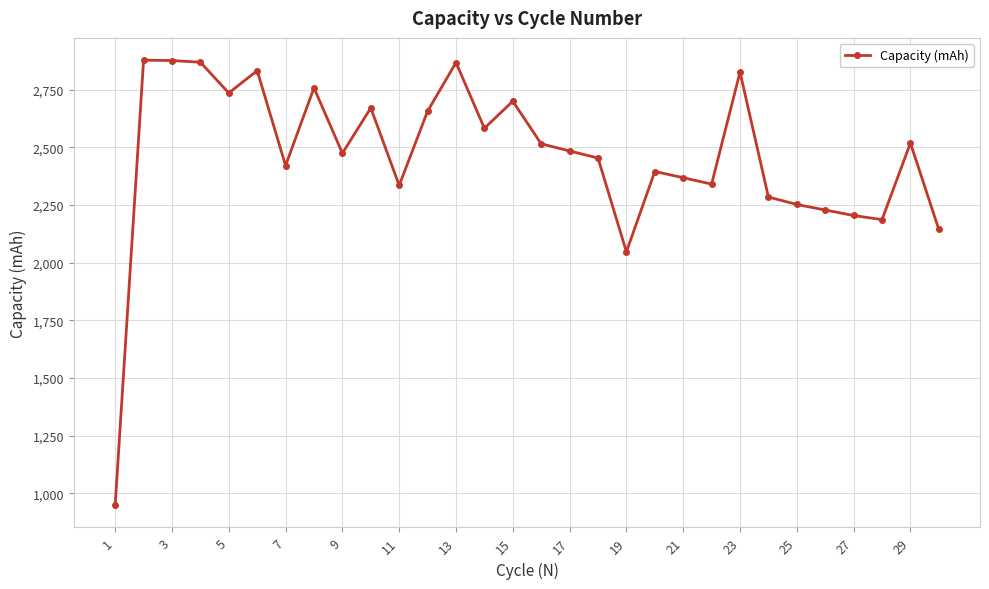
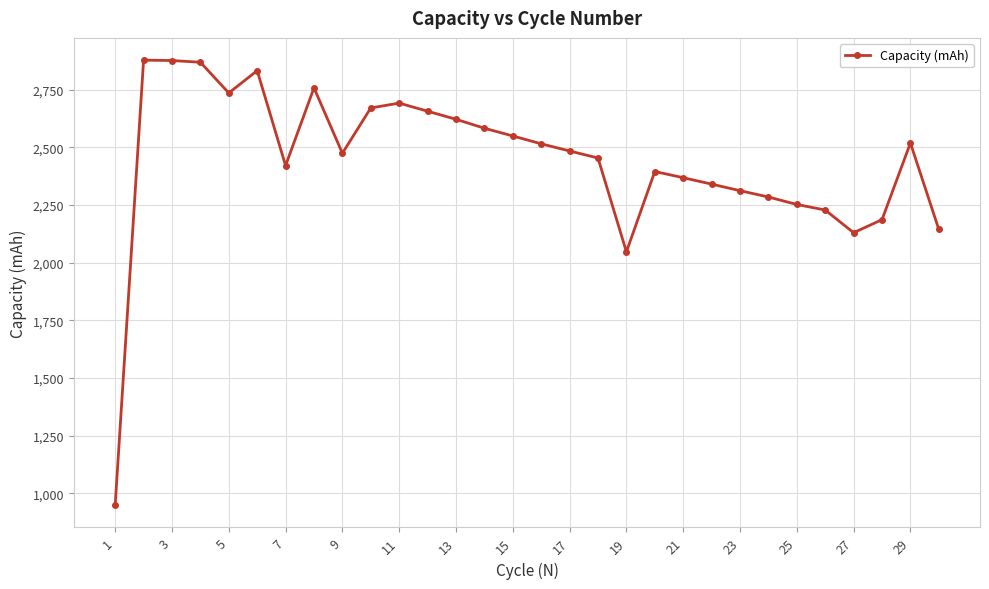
11: 2,330 -> 2,690
13: 2,870 -> 2,620
15: 2,700 -> 2,550
23: 2,830 -> 2,310
27: 2,200 -> 2,130
